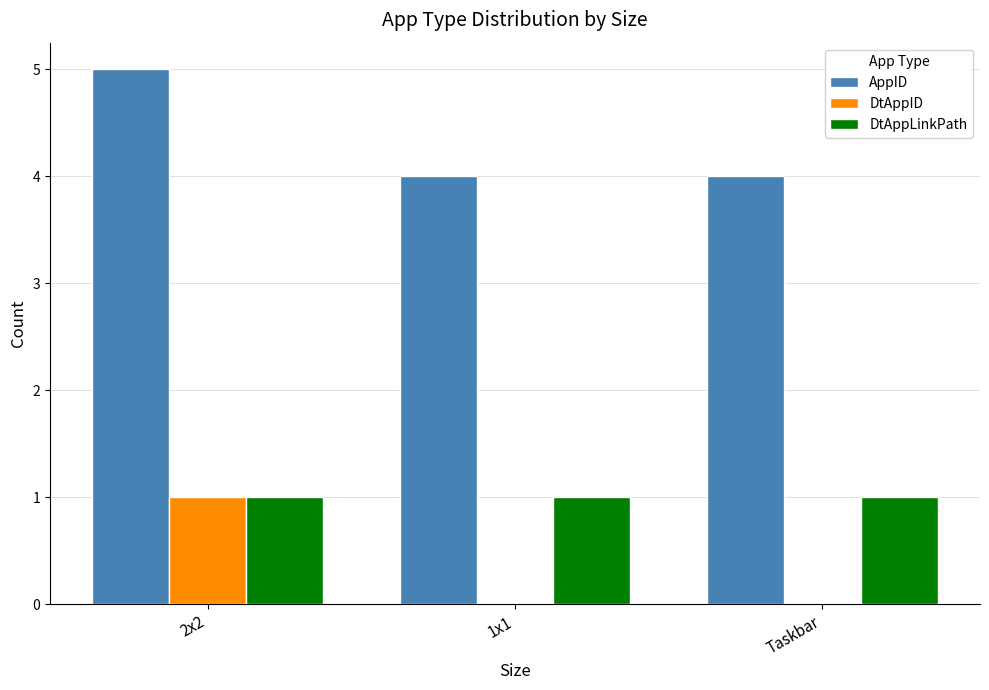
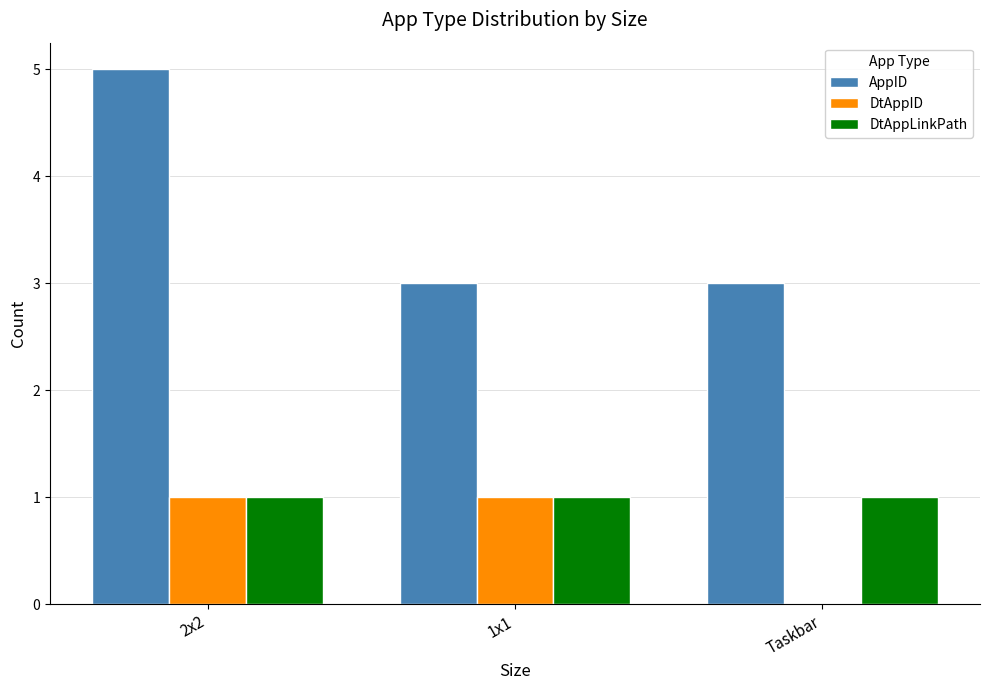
AppID, 1x1: 4 -> 3
DtAppID, 1x1: 0 -> 1
AppID, Taskbar: 4 -> 3
